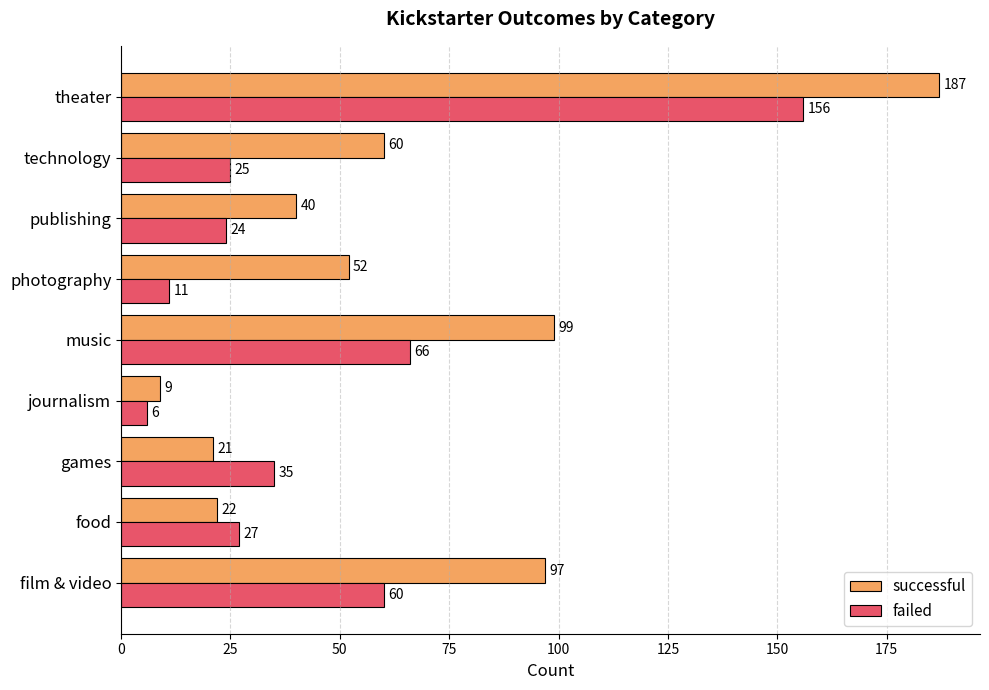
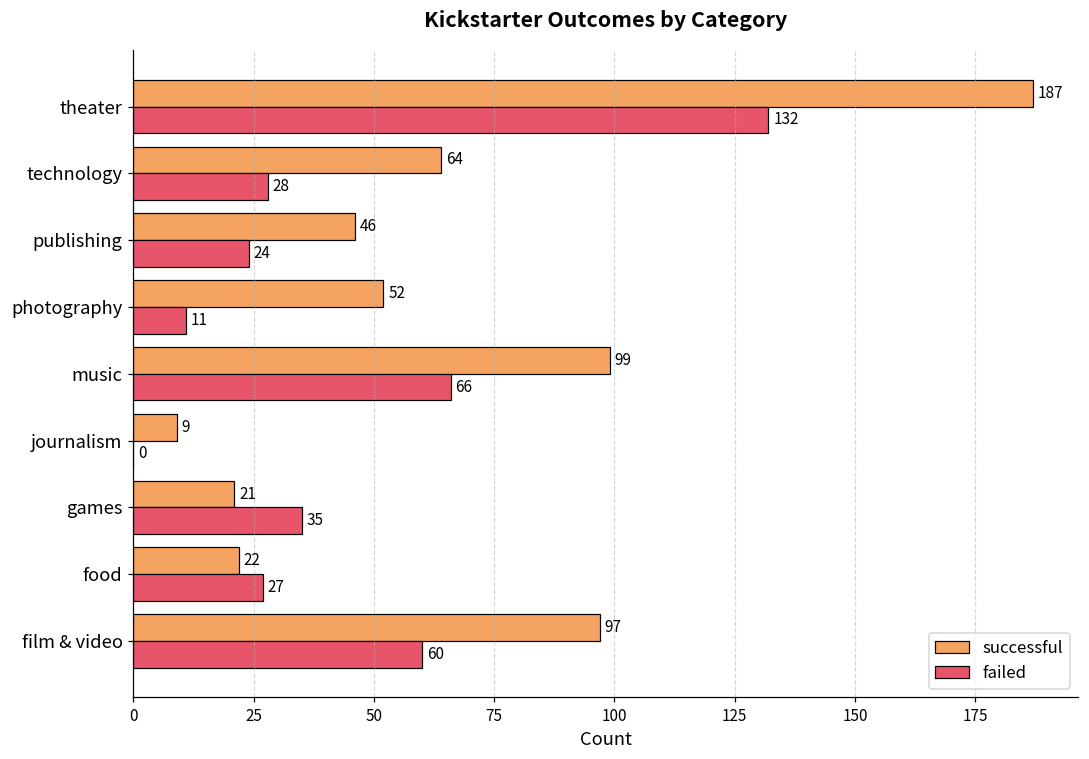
failed, theater: 156 -> 132
successful, technology: 60 -> 64
failed, technology: 25 -> 28
successful, publishing: 40 -> 46
failed, journalism: 6 -> 0
